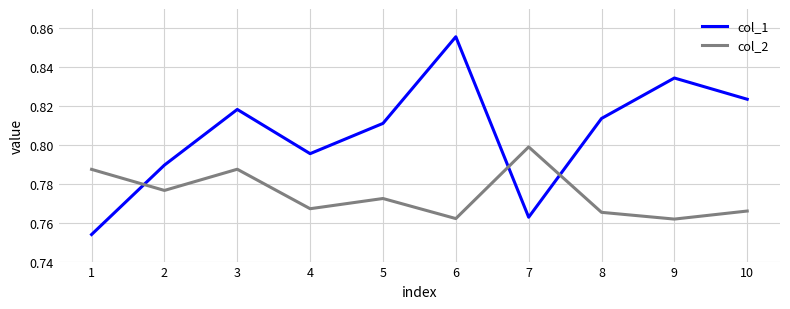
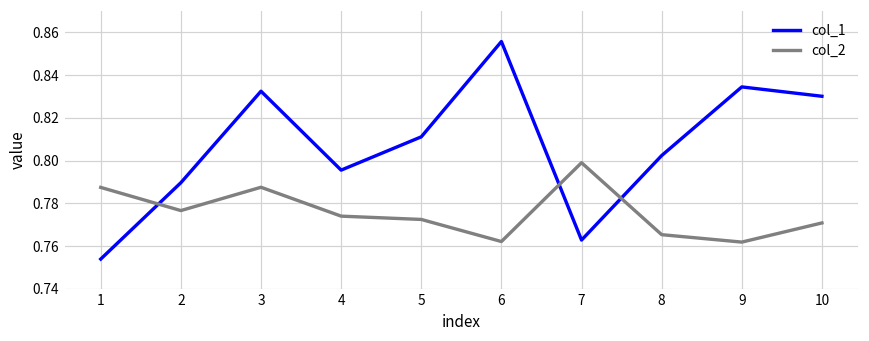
col_1, 3: 0.818 -> 0.832
col_2, 4: 0.767 -> 0.774
col_1, 8: 0.814 -> 0.802
col_1, 10: 0.824 -> 0.830
col_2, 10: 0.766 -> 0.771
